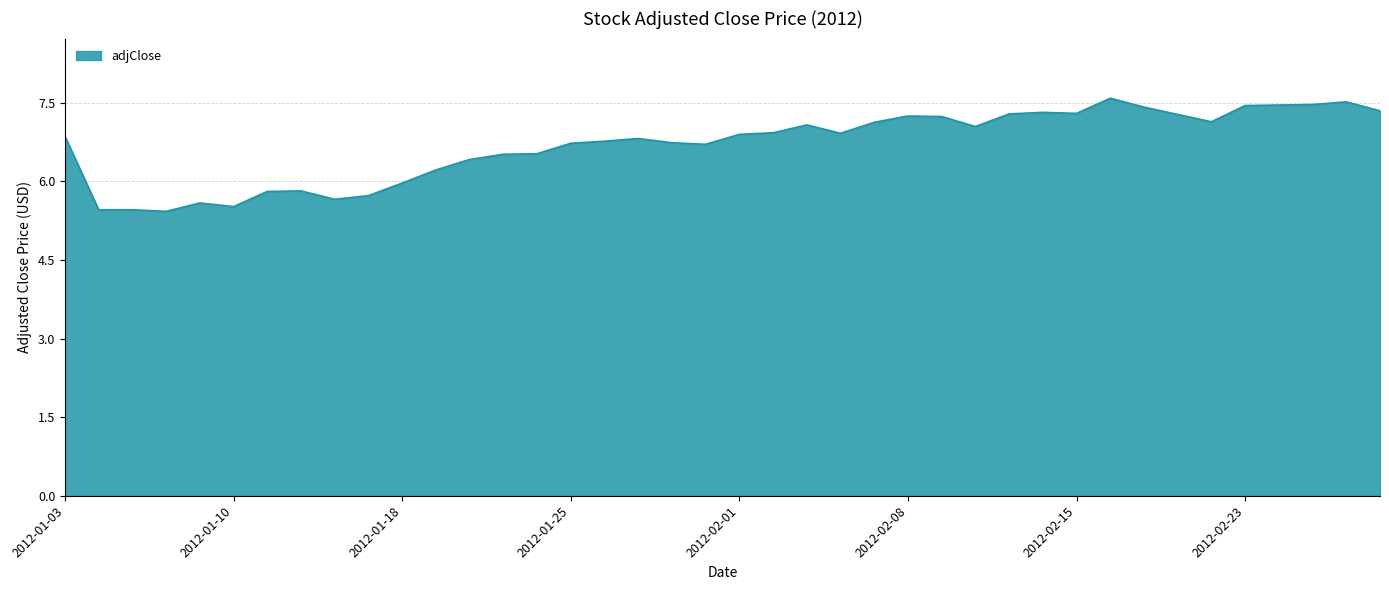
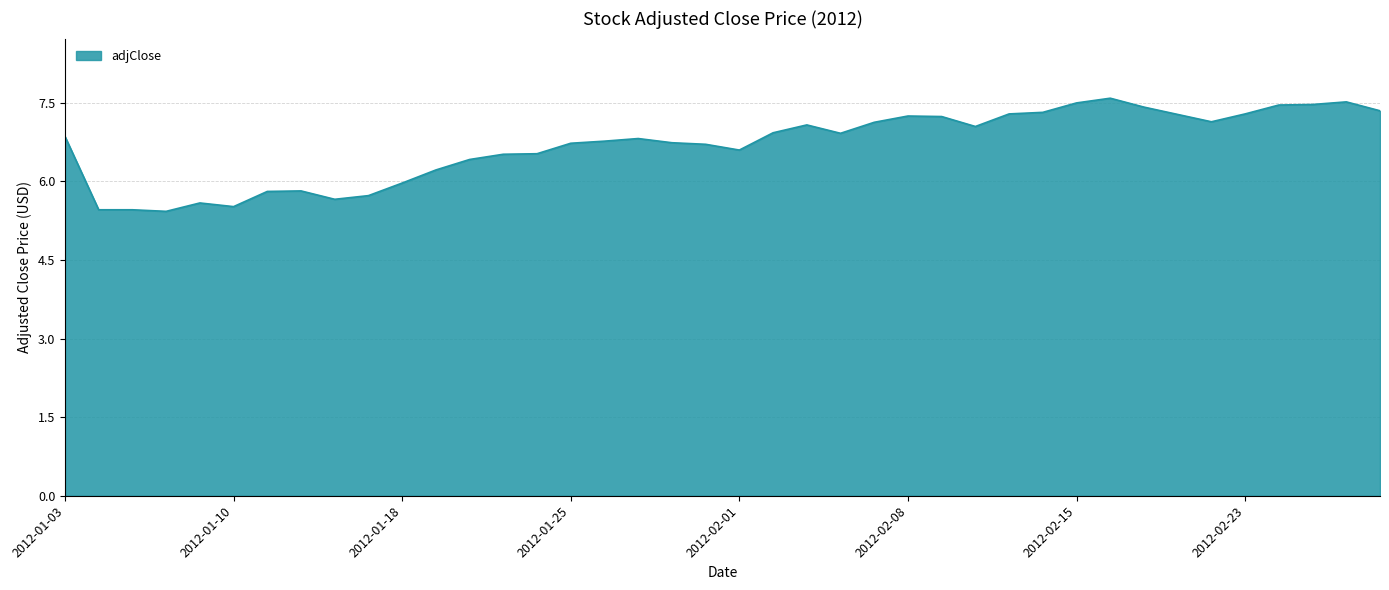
2012-02-01: 6.9 -> 6.6
2012-02-15: 7.3 -> 7.5
2012-02-23: 7.5 -> 7.3
